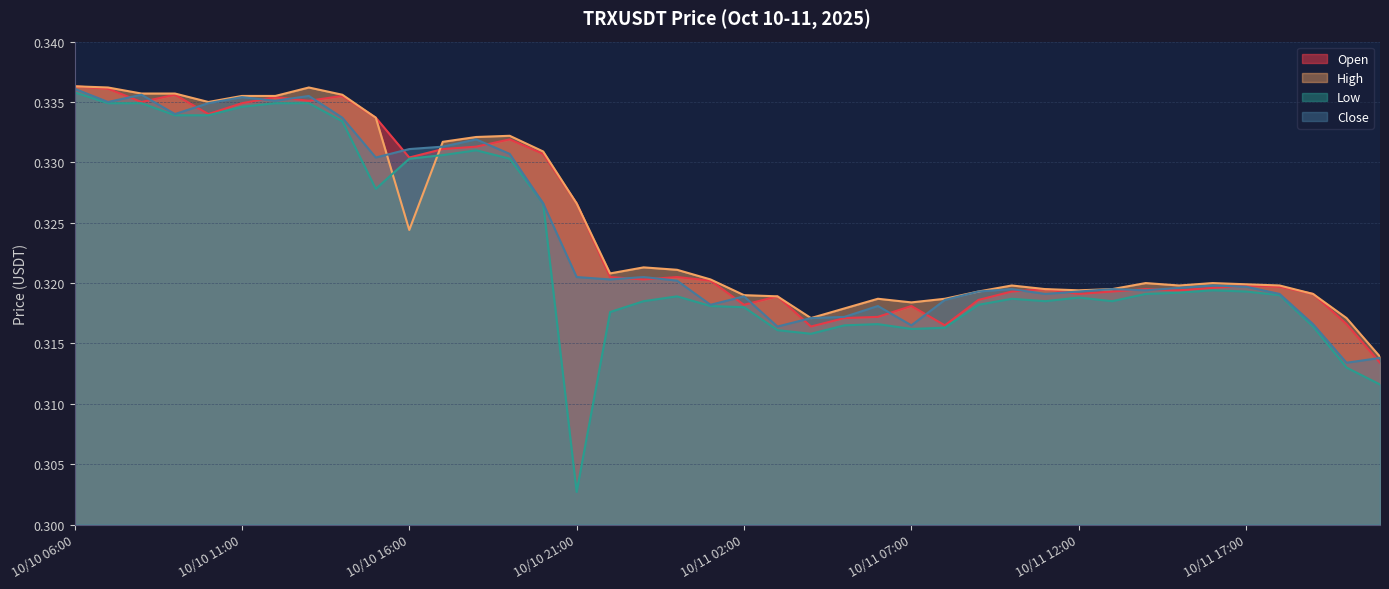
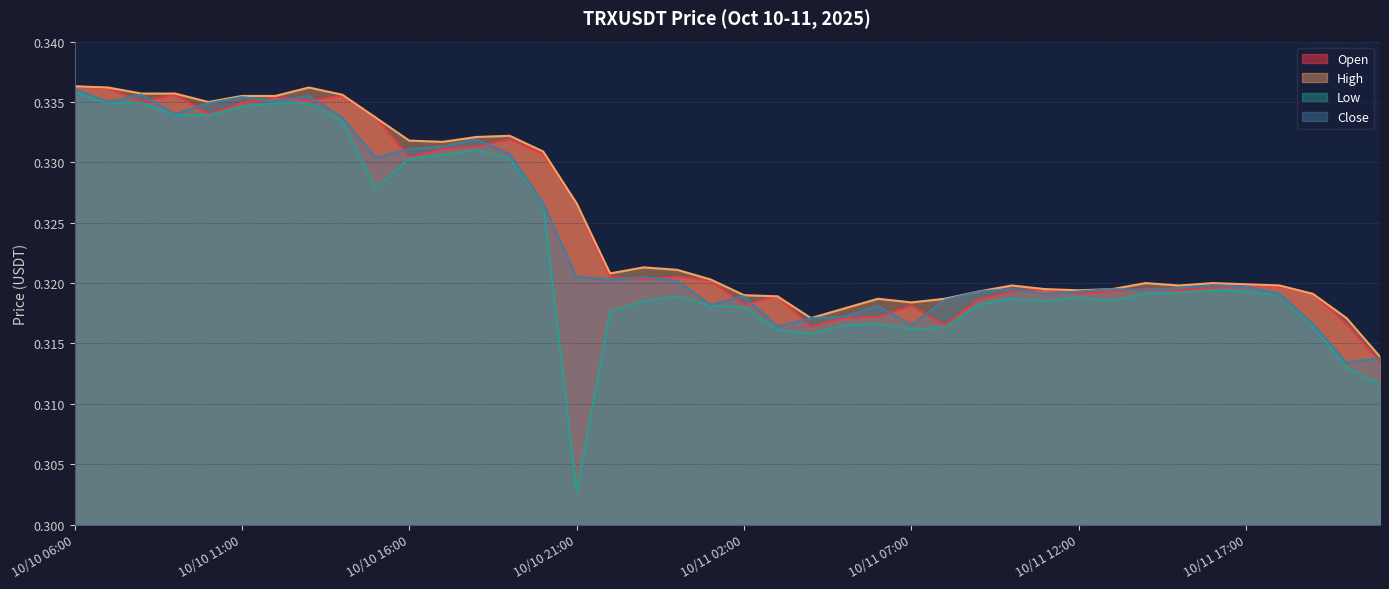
High, 10/10 16:00: 0.3244 -> 0.3318
